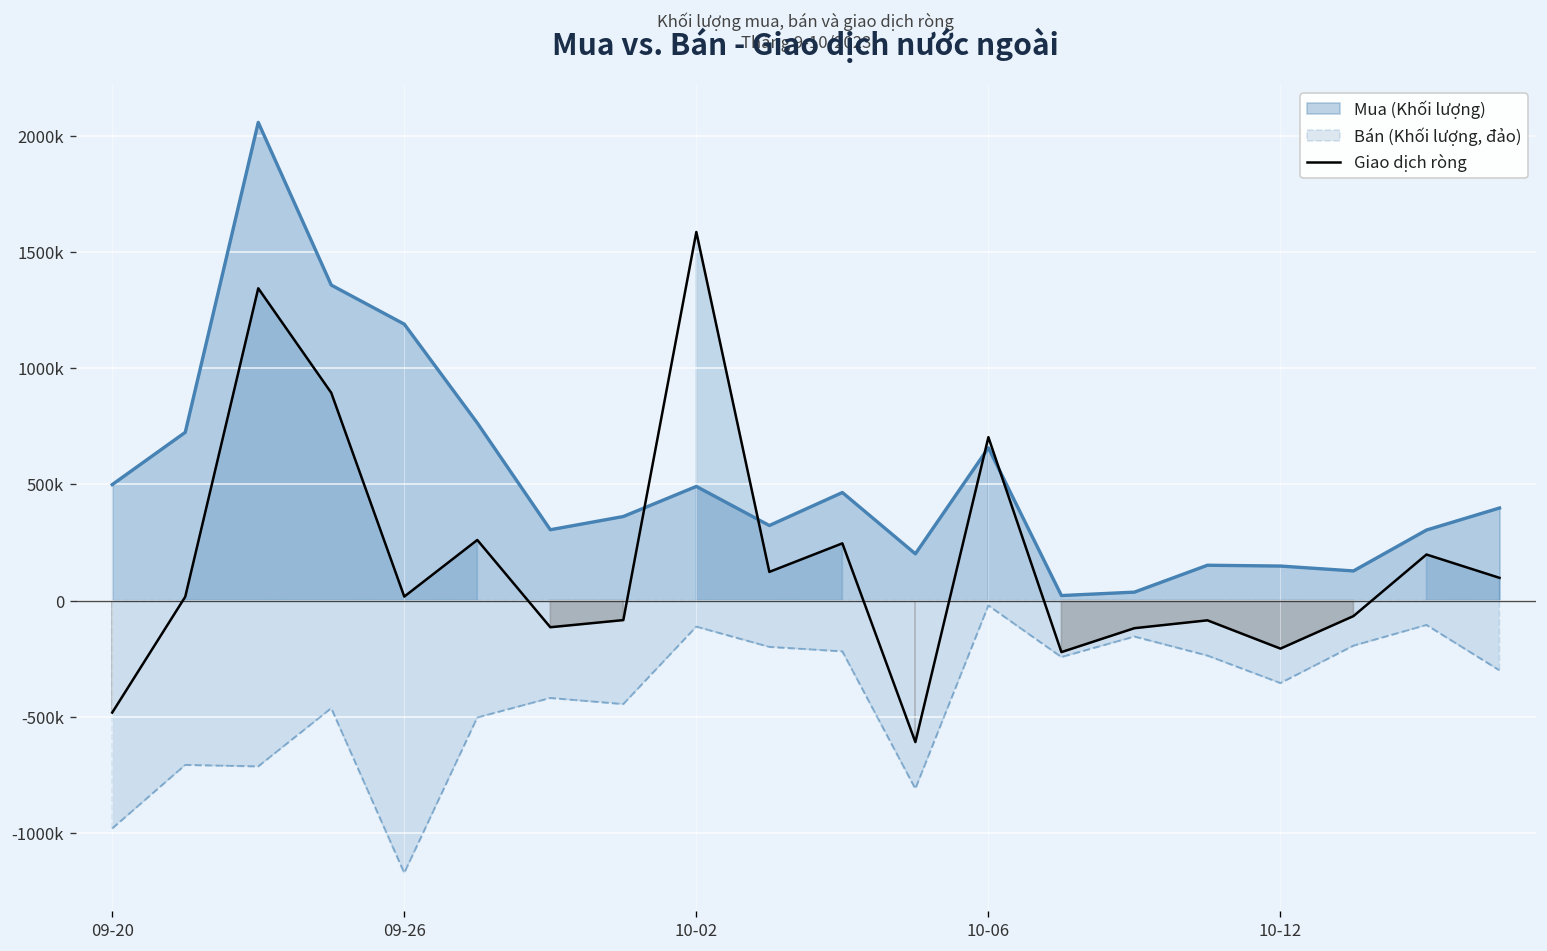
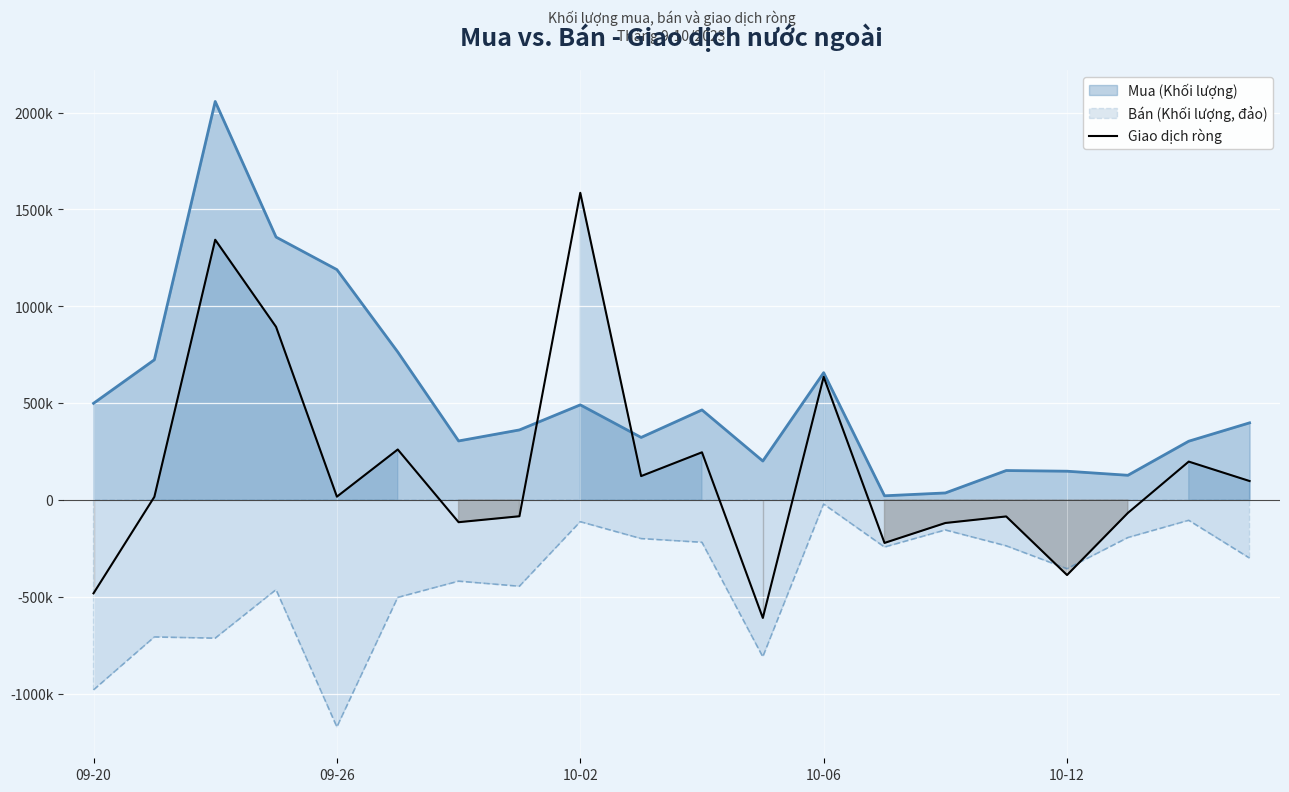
Giao dịch ròng, 10-06: 700000 -> 640000
Giao dịch ròng, 10-12: -210000 -> -390000
